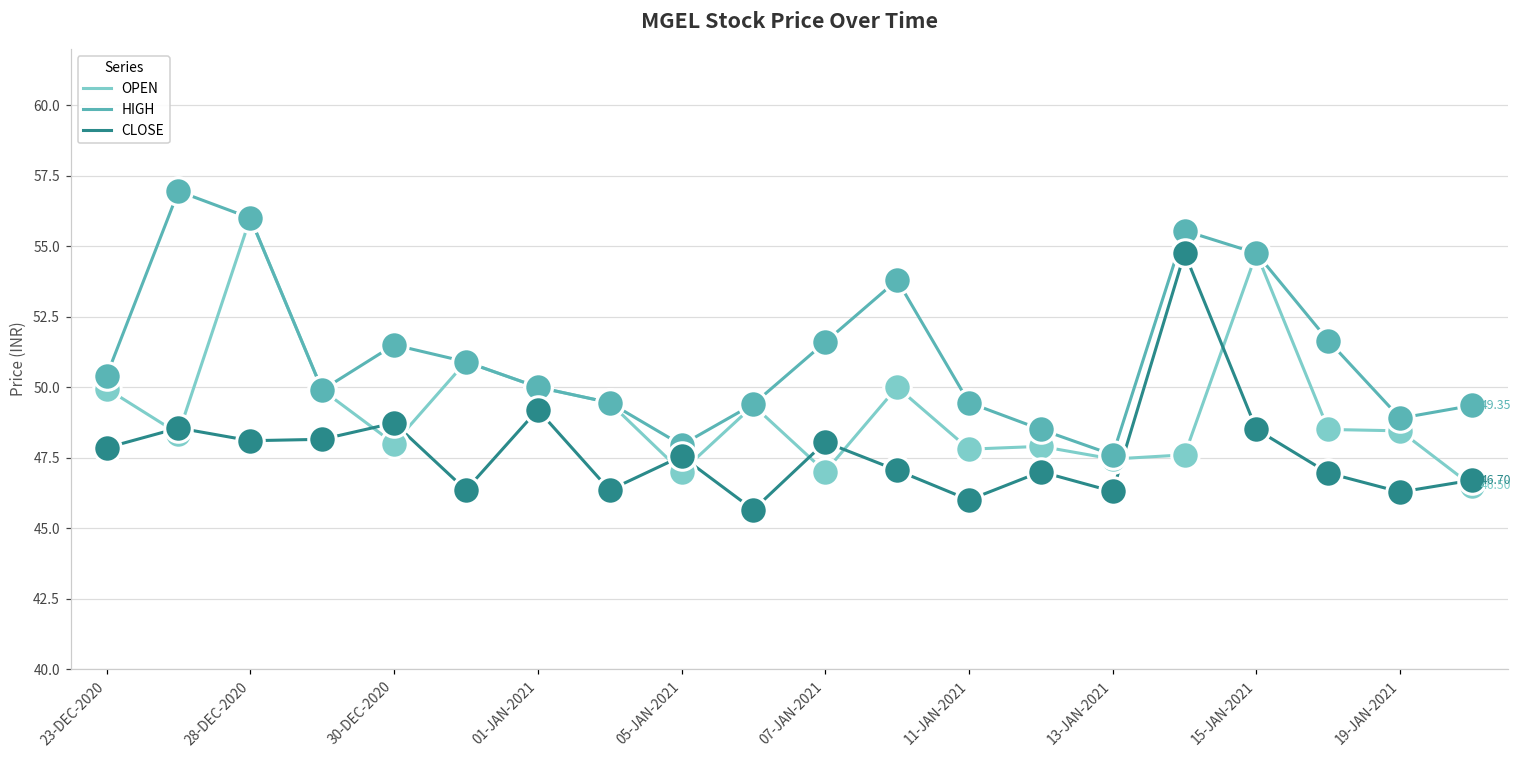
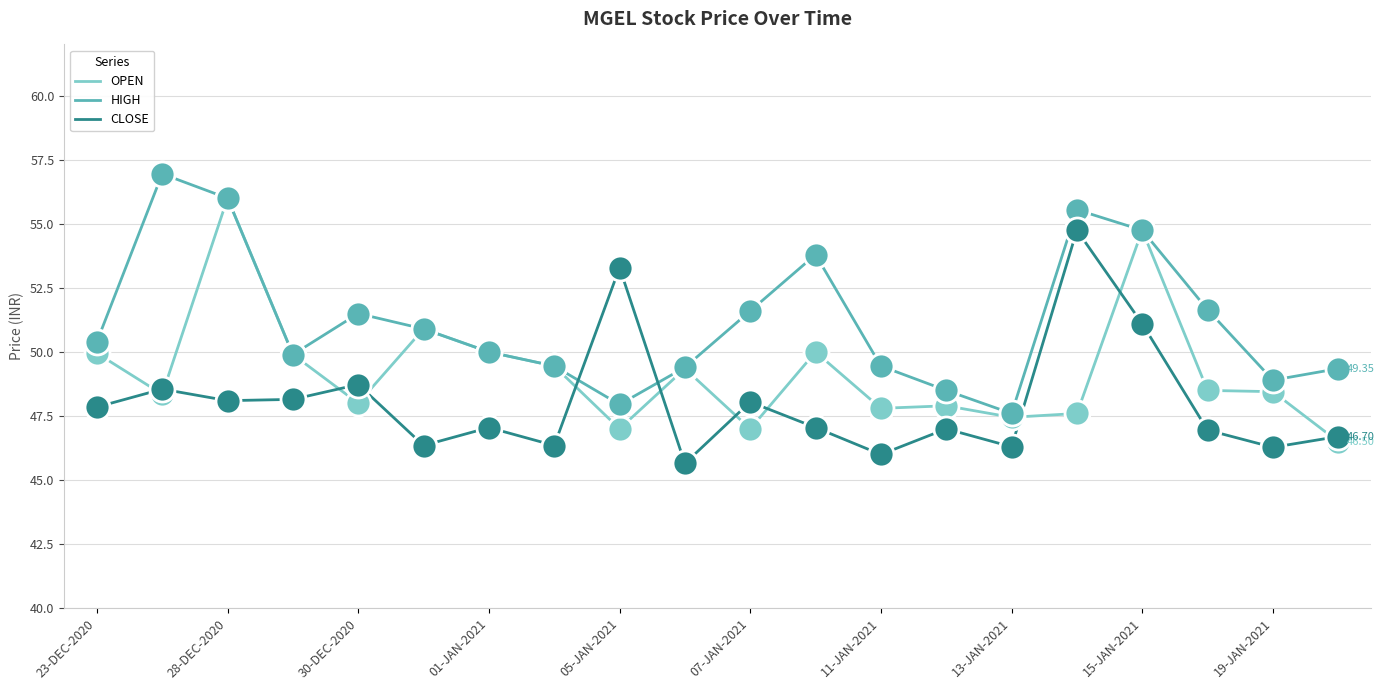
CLOSE, 01-JAN-2021: 49.2 -> 47.1
CLOSE, 05-JAN-2021: 47.6 -> 53.3
CLOSE, 15-JAN-2021: 48.5 -> 51.1
